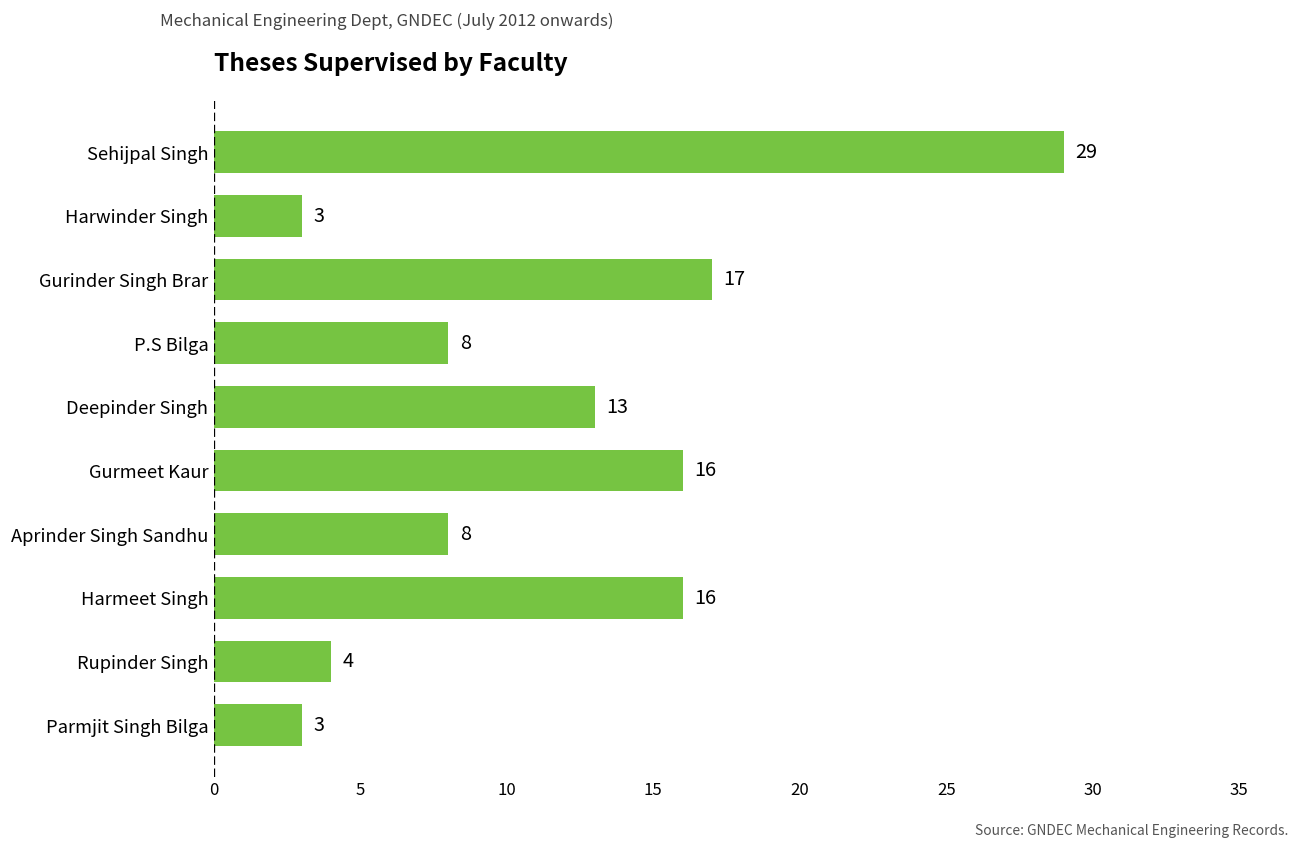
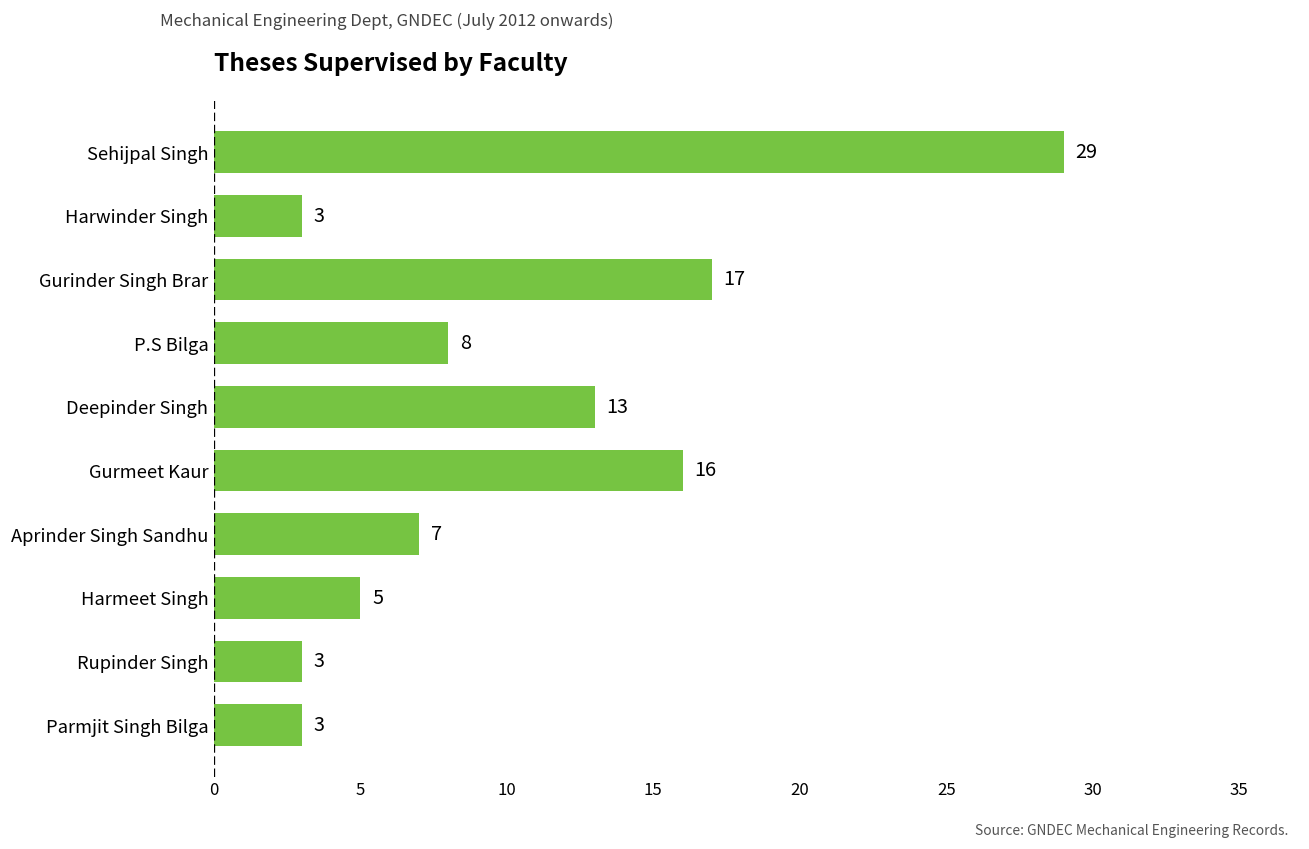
Aprinder Singh Sandhu: 8 -> 7
Harmeet Singh: 16 -> 5
Rupinder Singh: 4 -> 3
